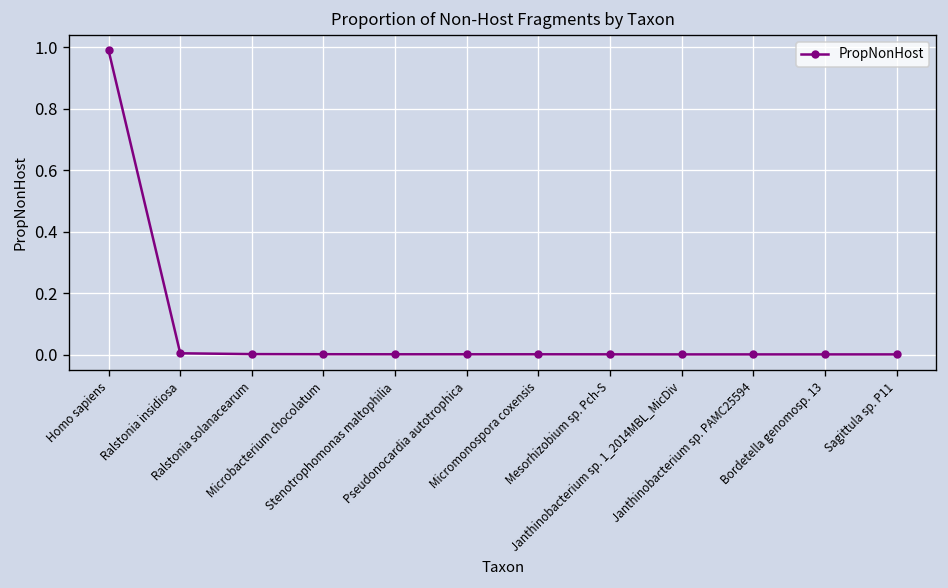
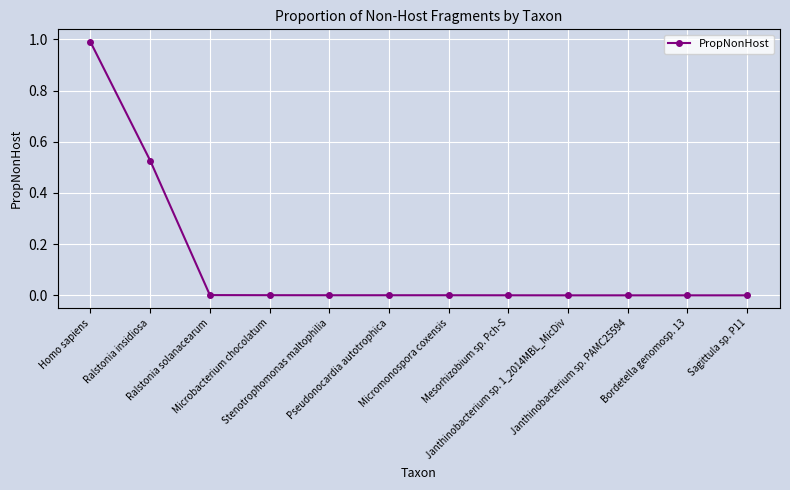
Ralstonia insidiosa: 0.00 -> 0.53
